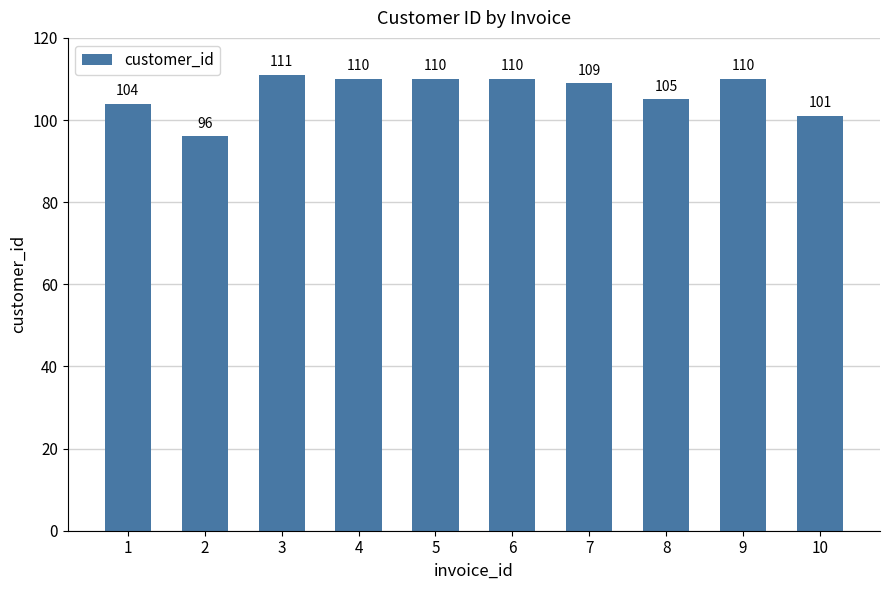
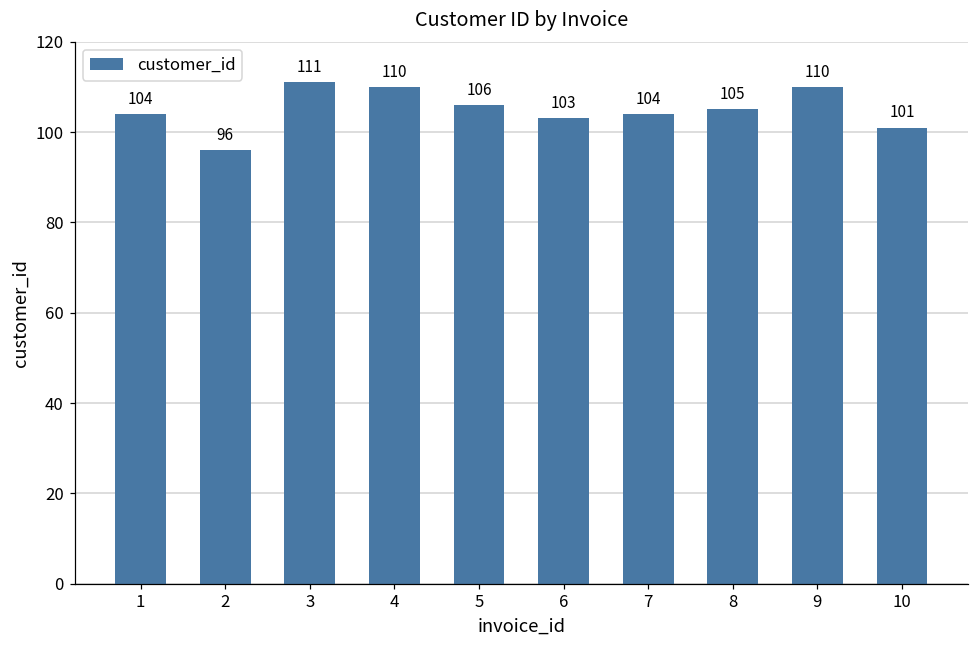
5: 110 -> 106
6: 110 -> 103
7: 109 -> 104
